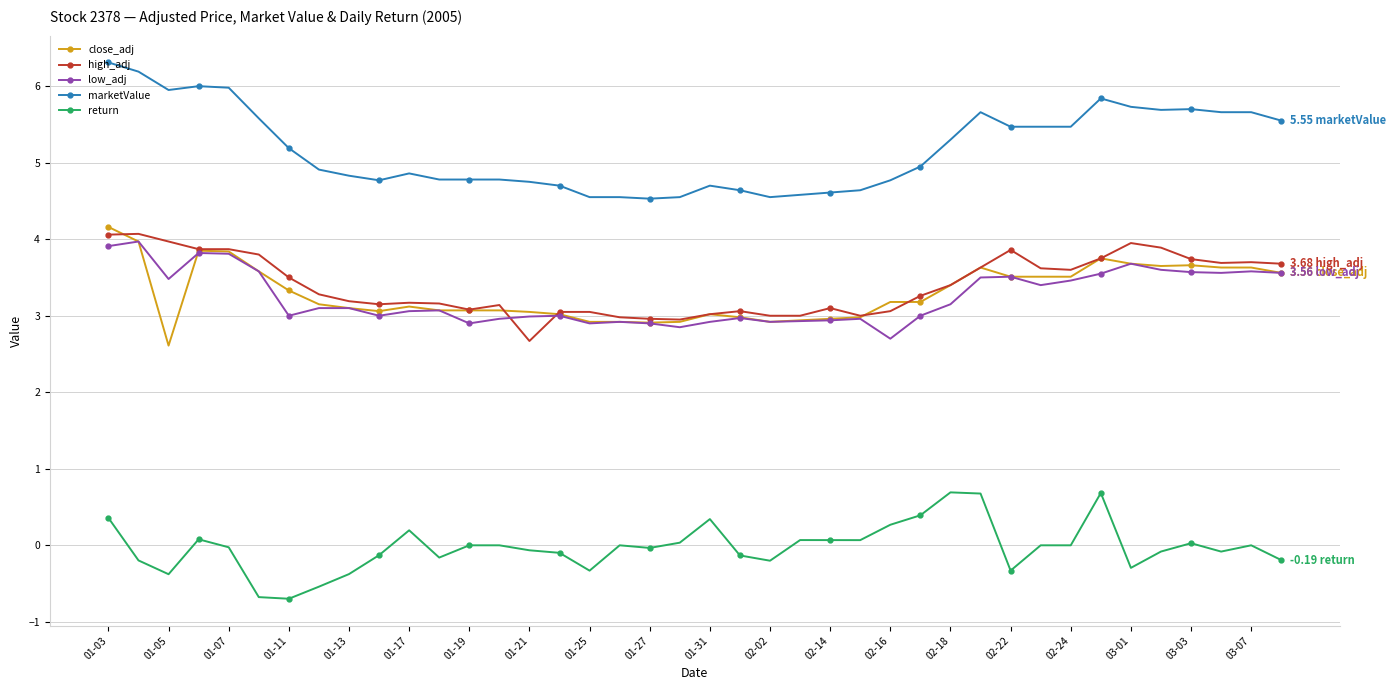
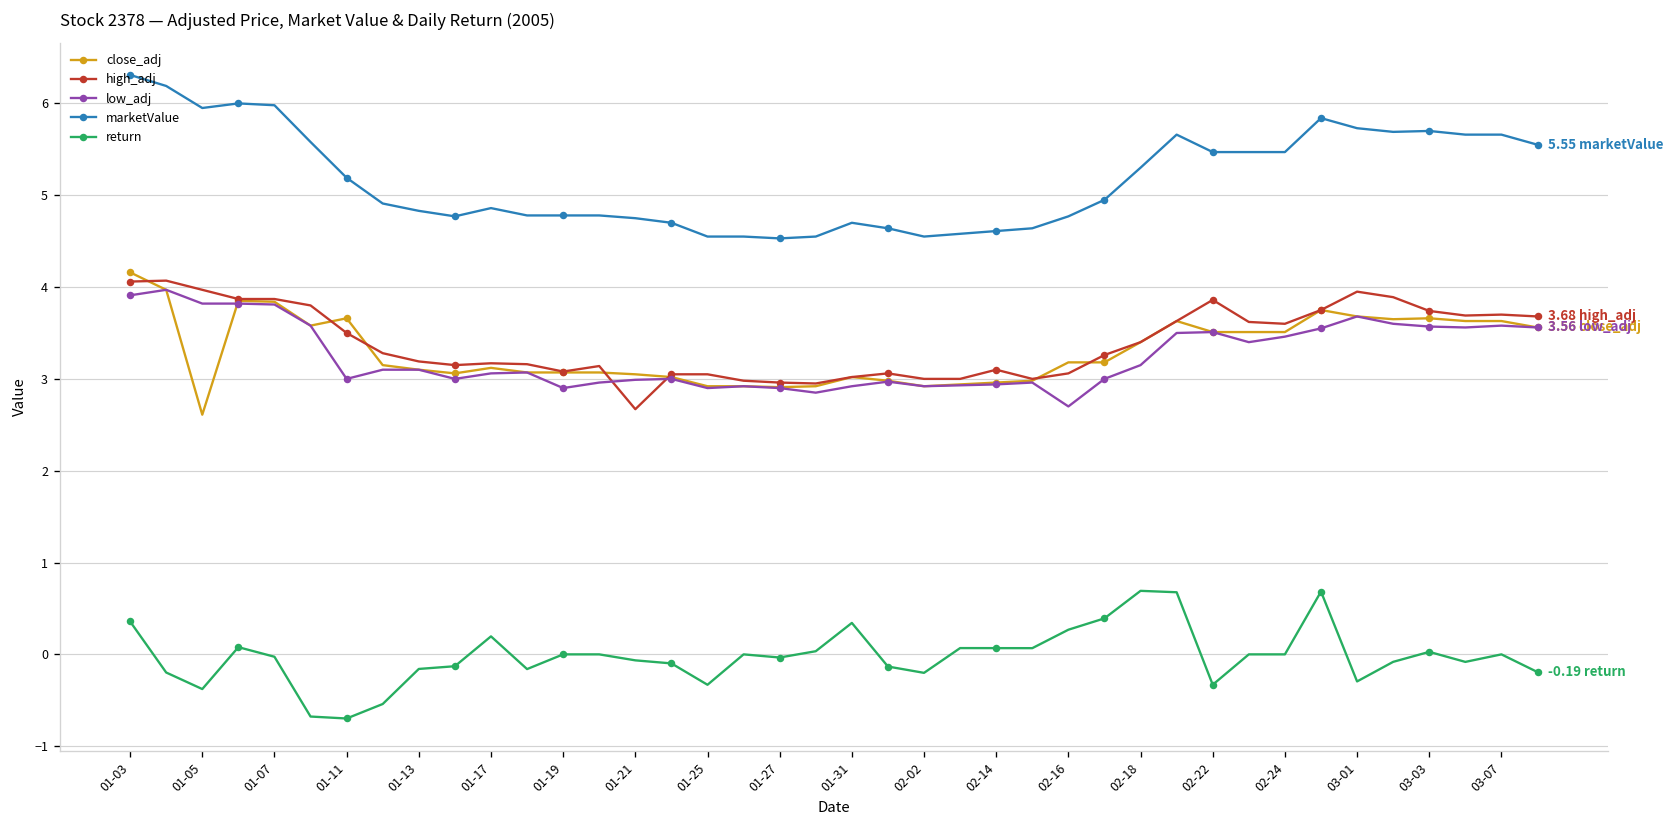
low_adj, 01-05: 3.5 -> 3.8
close_adj, 01-11: 3.3 -> 3.7
return, 01-13: -0.4 -> -0.2
